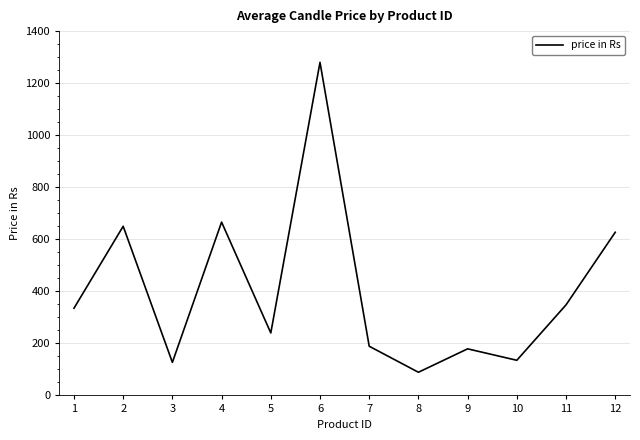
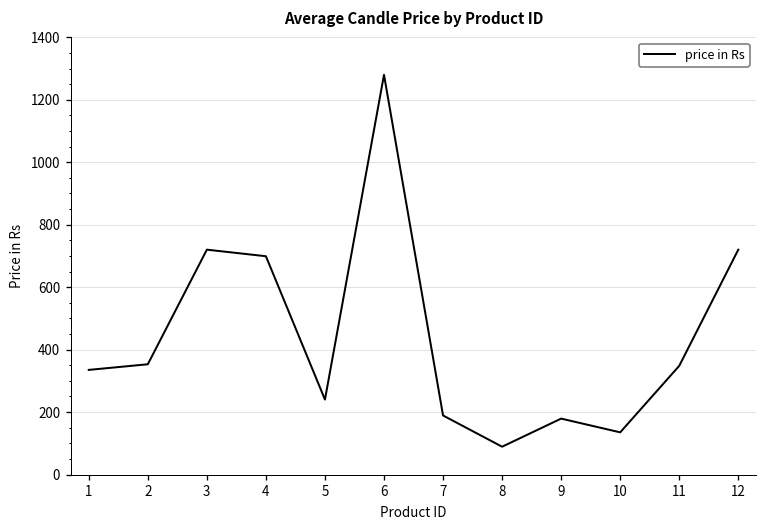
2: 650 -> 350
3: 130 -> 720
4: 670 -> 700
12: 630 -> 720
